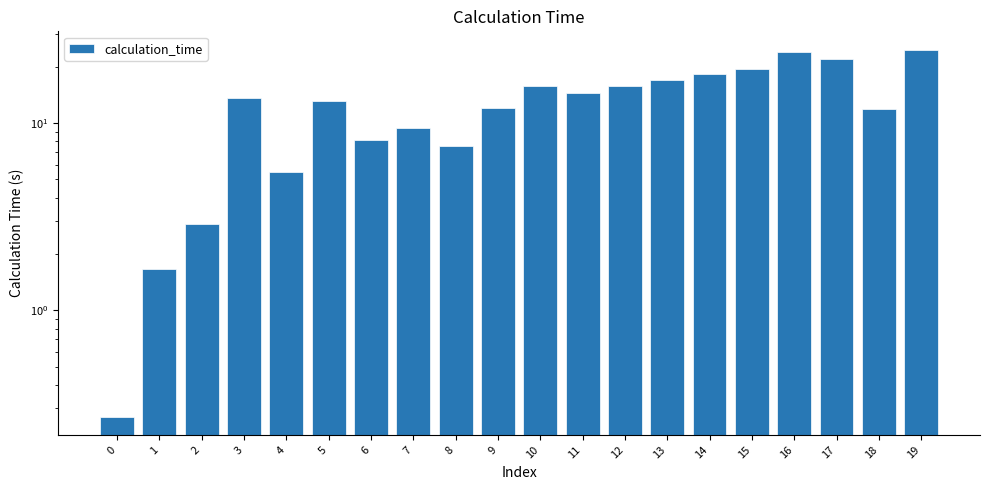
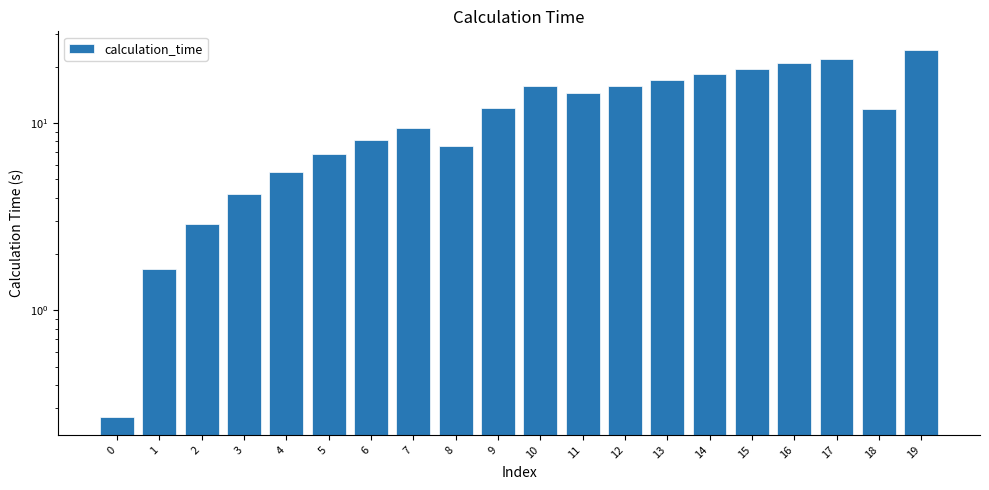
3: 14 -> 4.2
5: 13 -> 6.8
16: 24 -> 21
